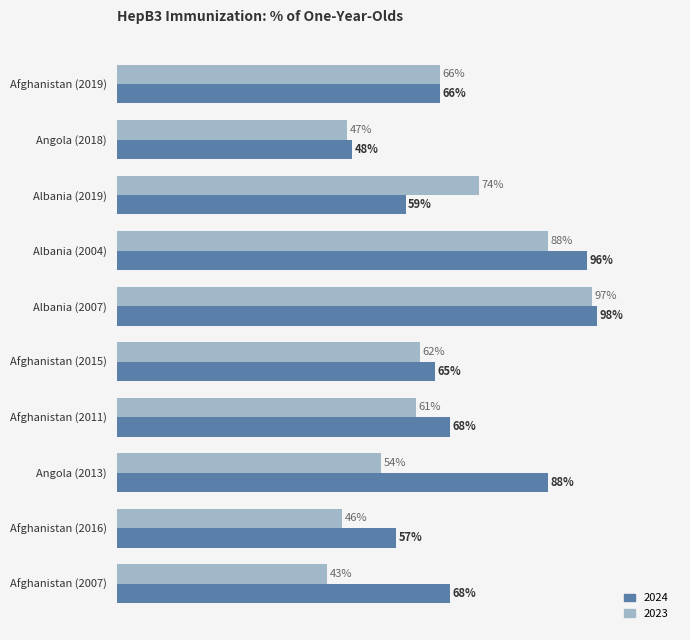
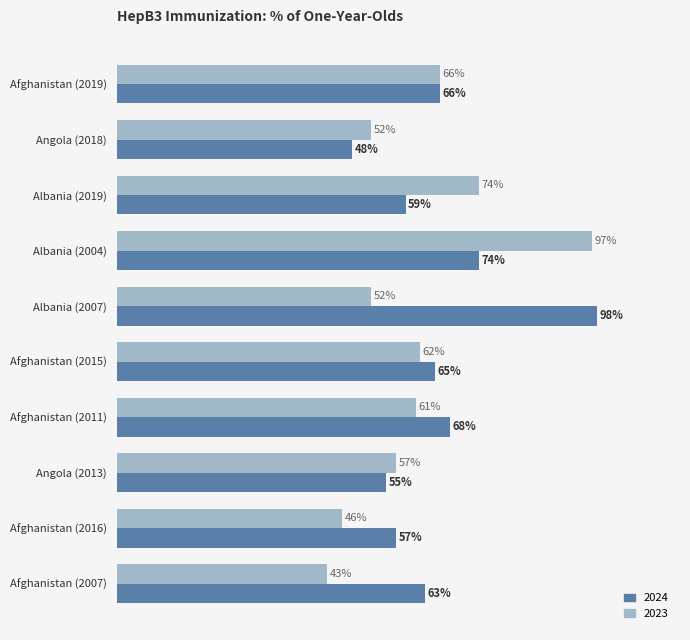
2023, Angola (2018): 47% -> 52%
2023, Albania (2004): 88% -> 97%
2024, Albania (2004): 96% -> 74%
2023, Albania (2007): 97% -> 52%
2023, Angola (2013): 54% -> 57%
2024, Angola (2013): 88% -> 55%
2024, Afghanistan (2007): 68% -> 63%
